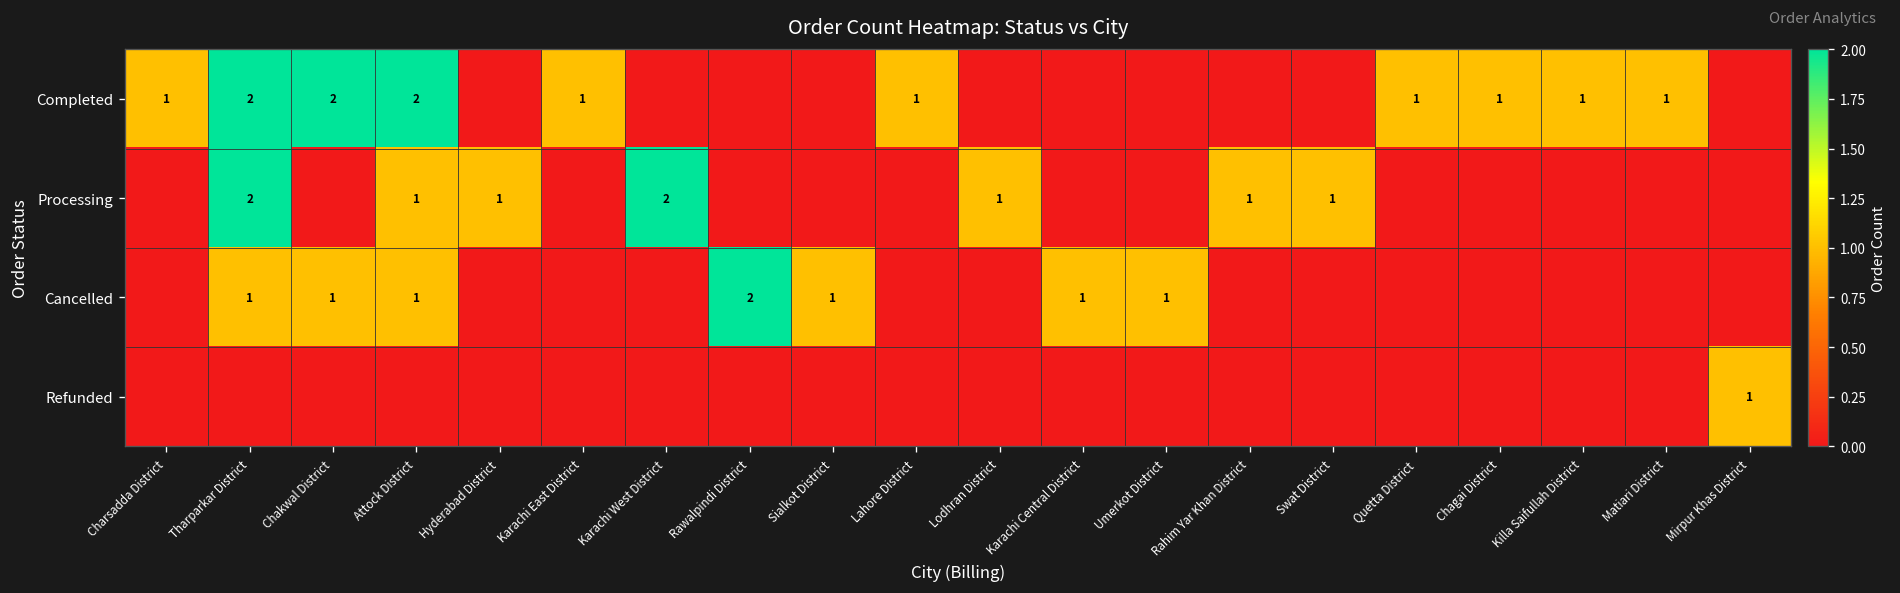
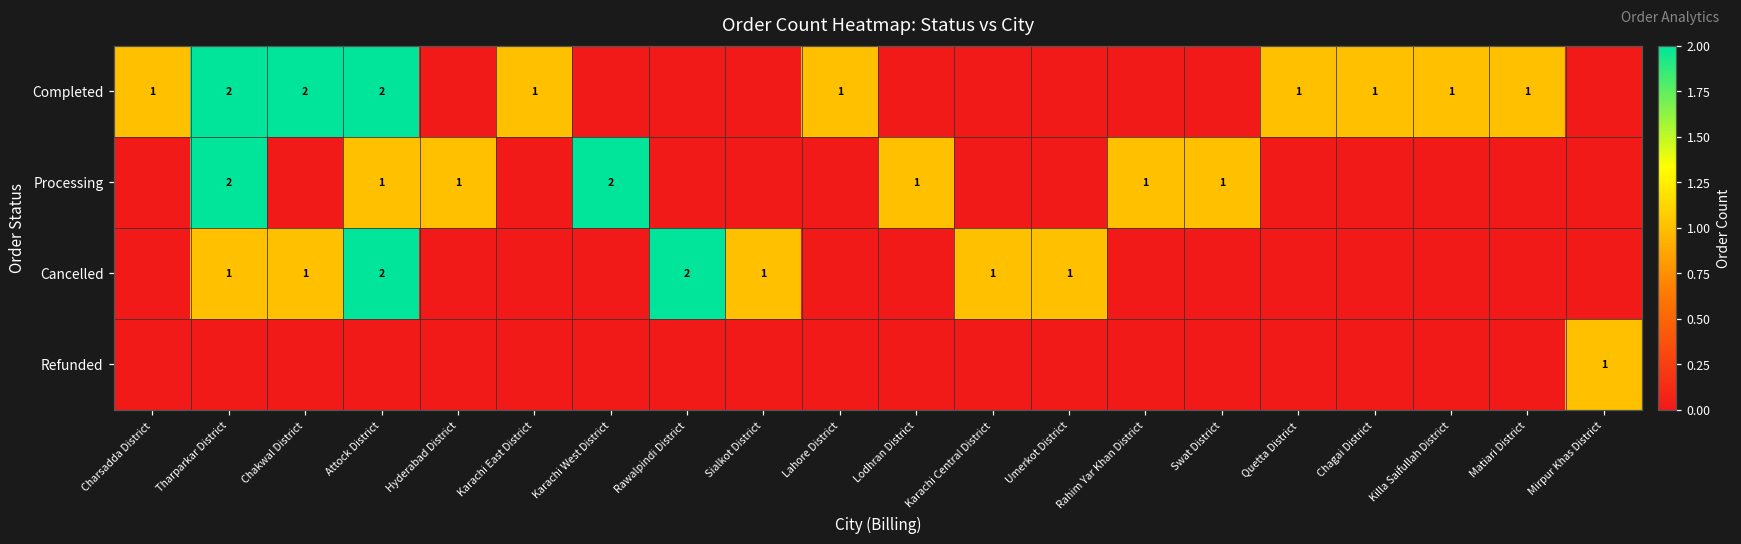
Cancelled, Attock District: 1 -> 2
